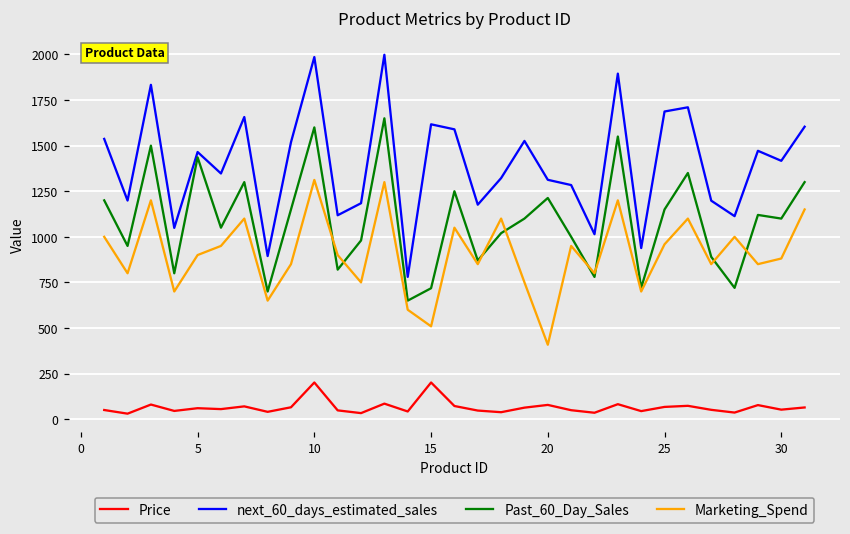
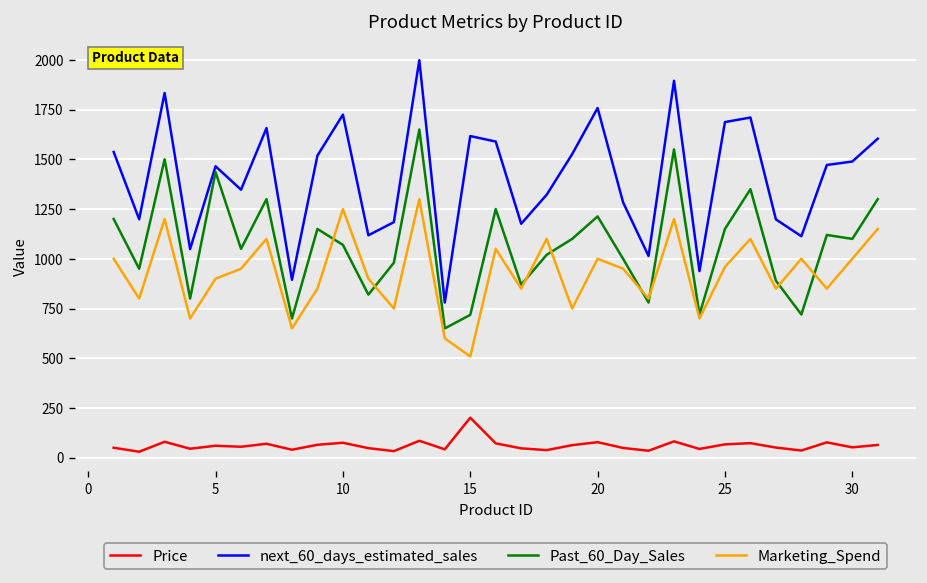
Price, 10: 200 -> 80
next_60_days_estimated_sales, 10: 1990 -> 1720
Past_60_Day_Sales, 10: 1600 -> 1070
Marketing_Spend, 10: 1310 -> 1250
next_60_days_estimated_sales, 20: 1310 -> 1760
Marketing_Spend, 20: 410 -> 1000
next_60_days_estimated_sales, 30: 1420 -> 1490
Marketing_Spend, 30: 880 -> 1000
